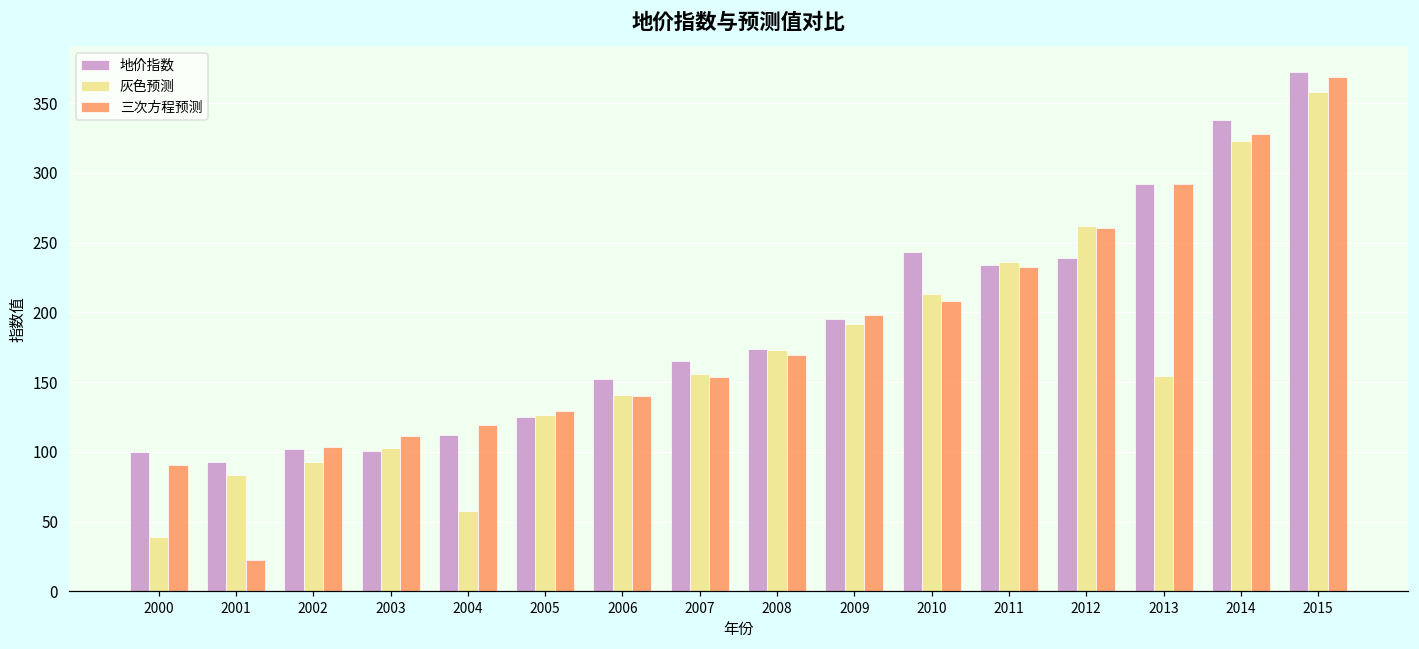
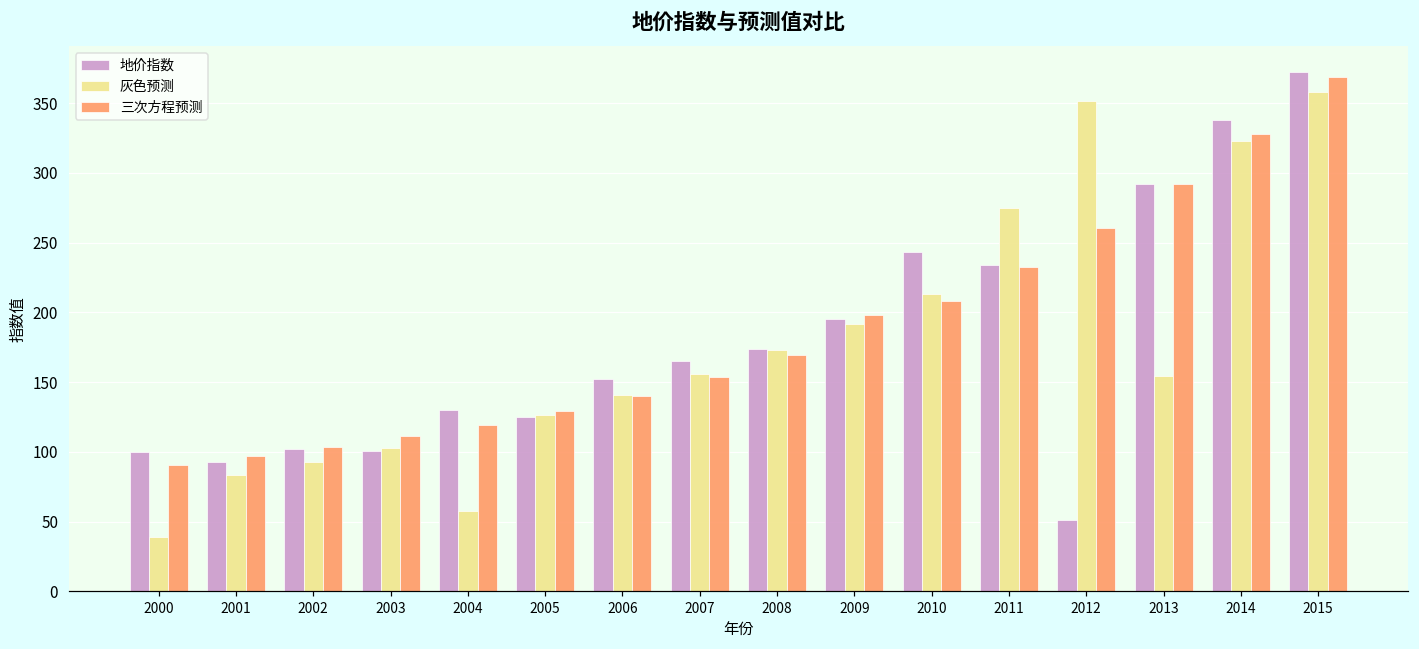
三次方程预测, 2001: 22 -> 97
地价指数, 2004: 112 -> 130
灰色预测, 2011: 236 -> 275
地价指数, 2012: 239 -> 51
灰色预测, 2012: 262 -> 352
